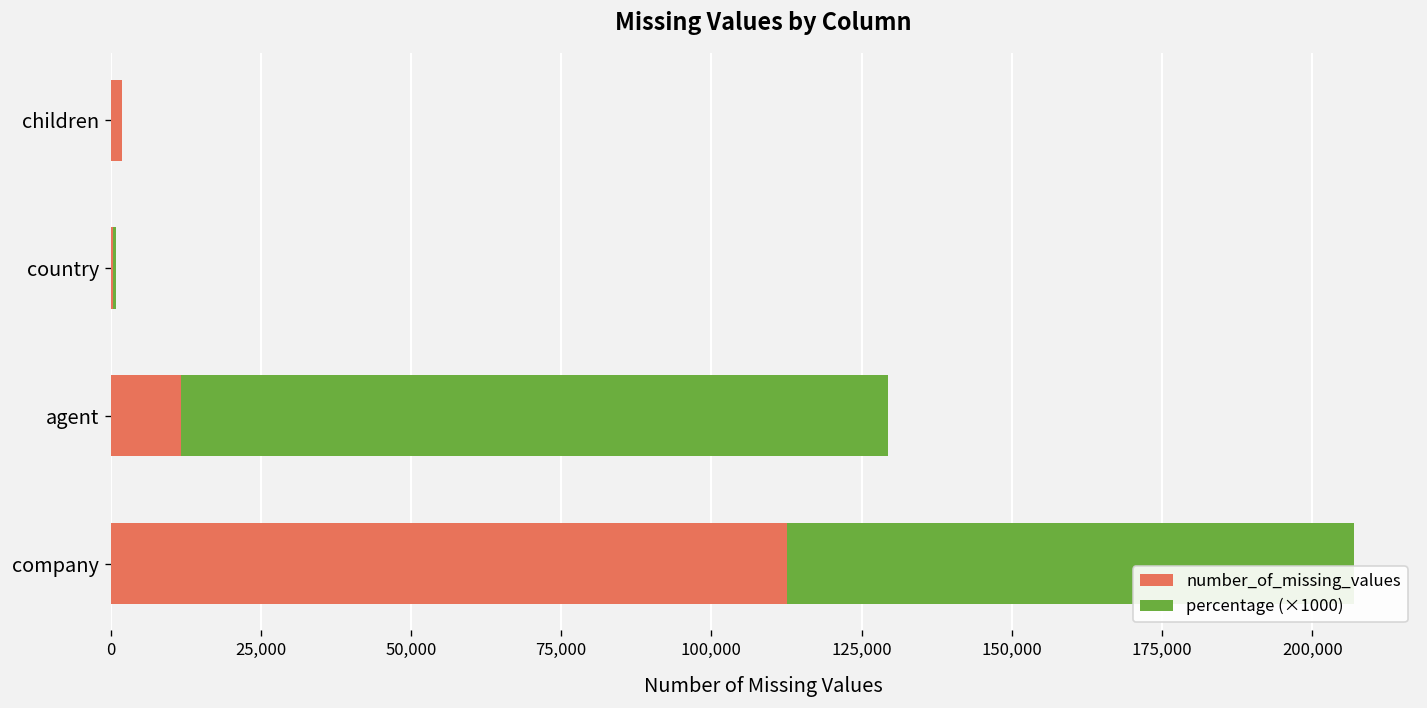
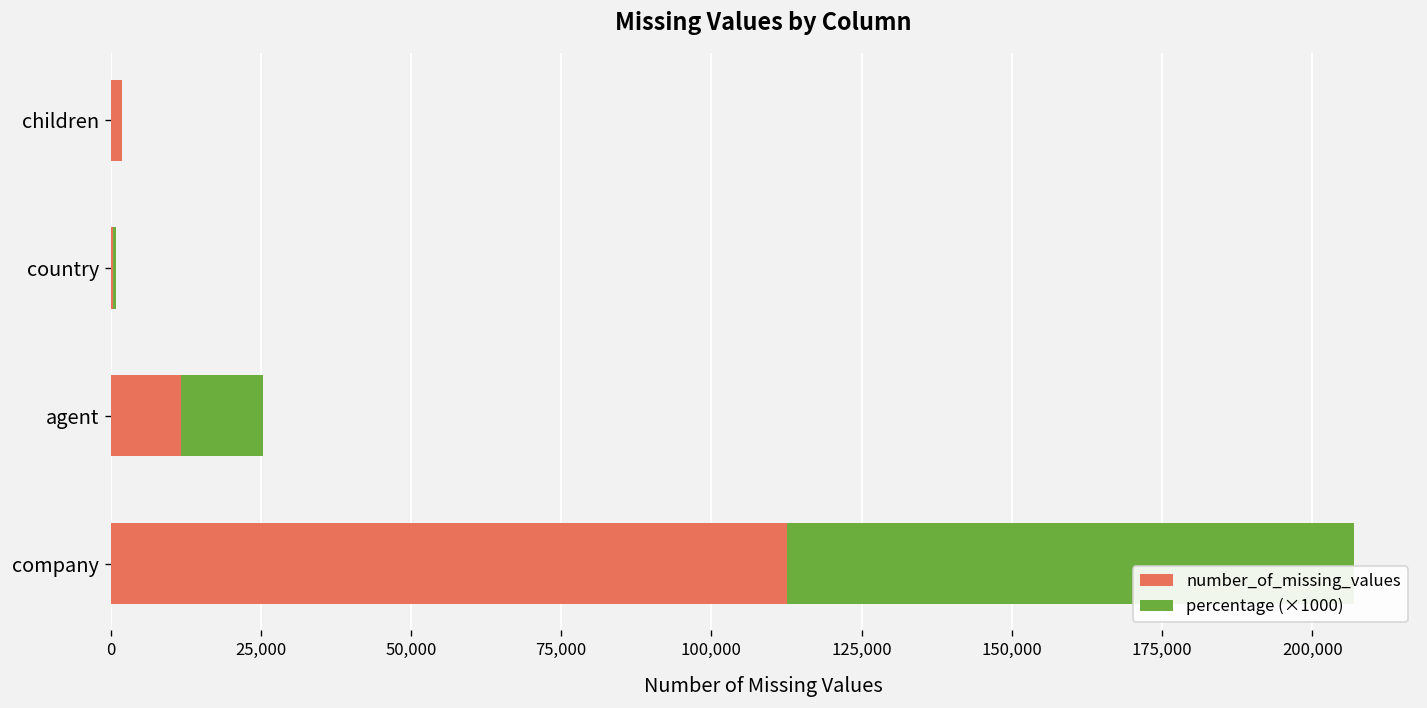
percentage (×1000), agent: 118,000 -> 14,000
